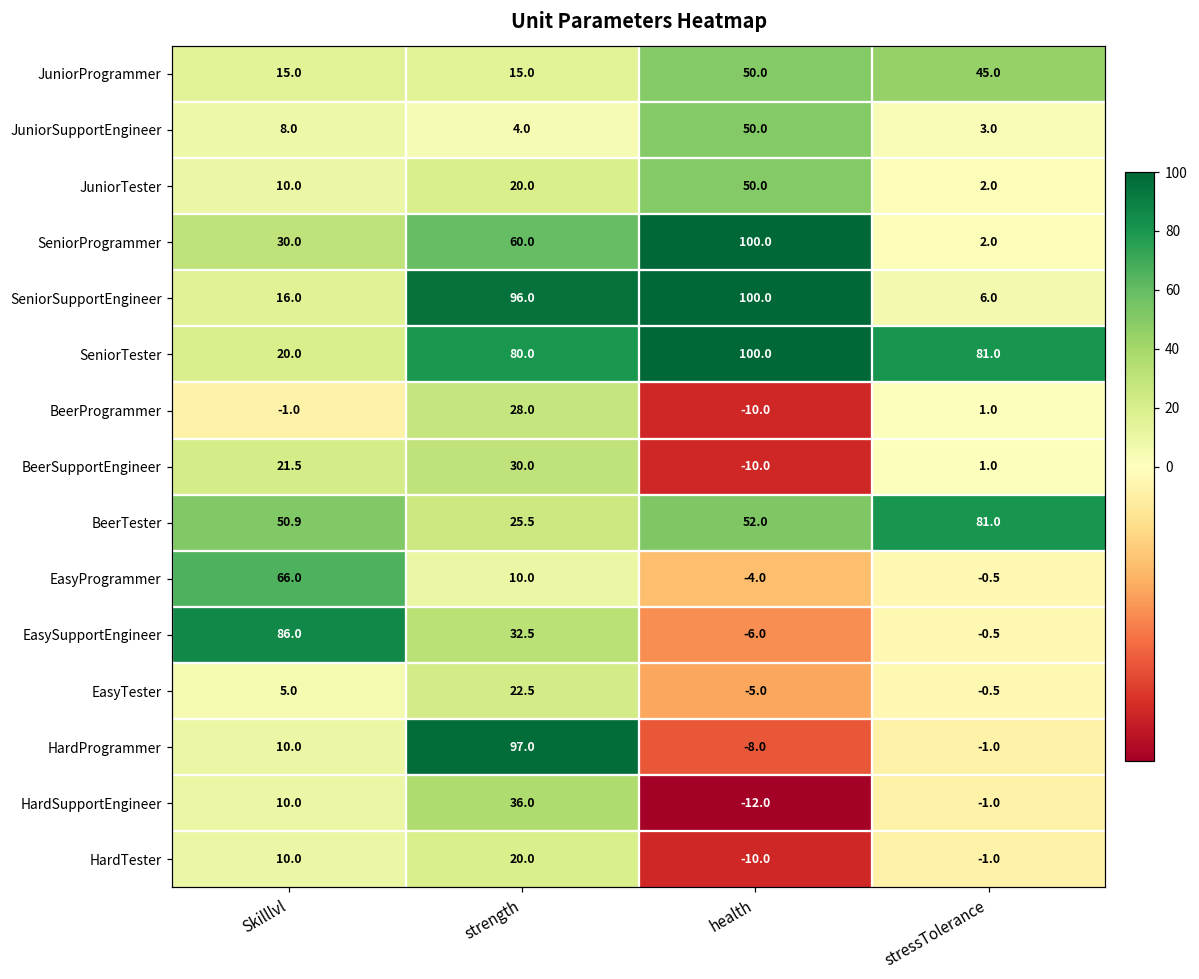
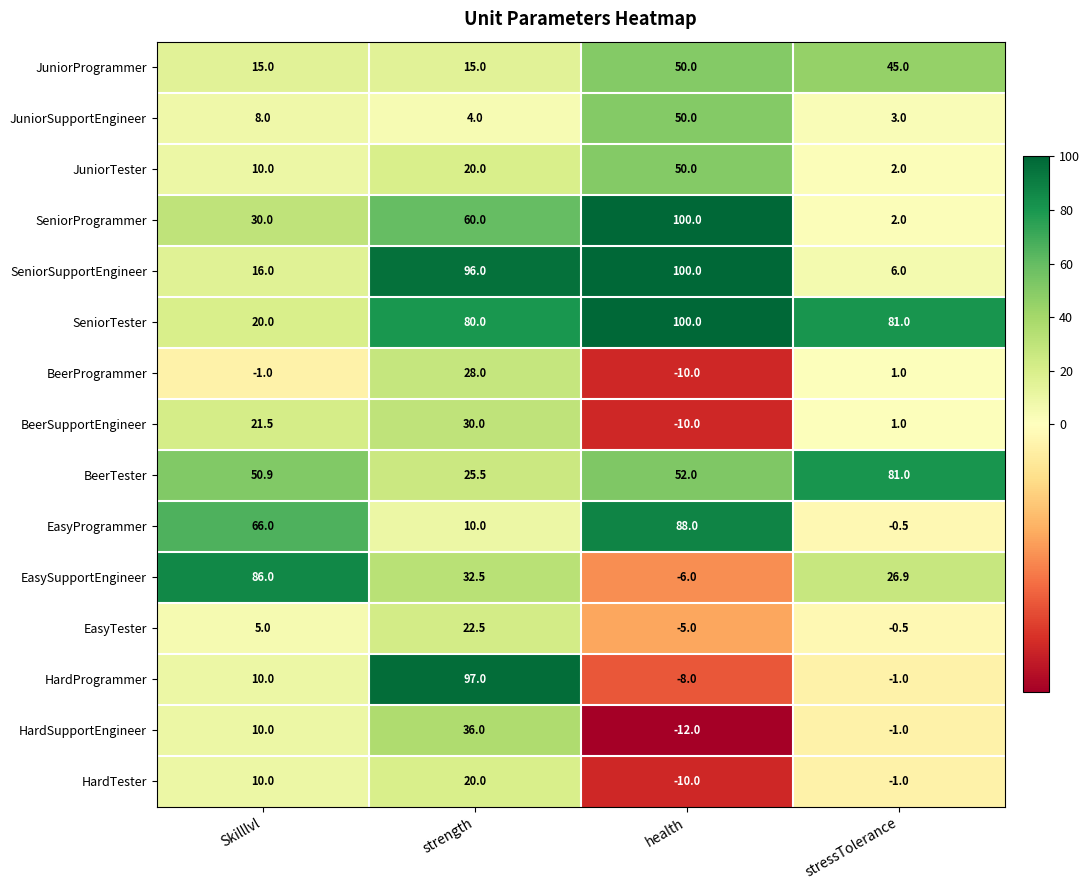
EasyProgrammer, health: -4.0 -> 88.0
EasySupportEngineer, stressTolerance: -0.5 -> 26.9
